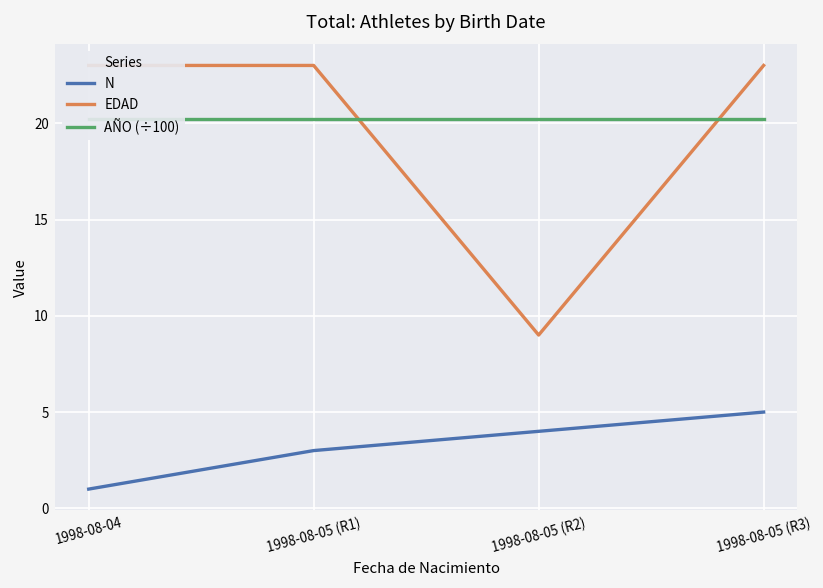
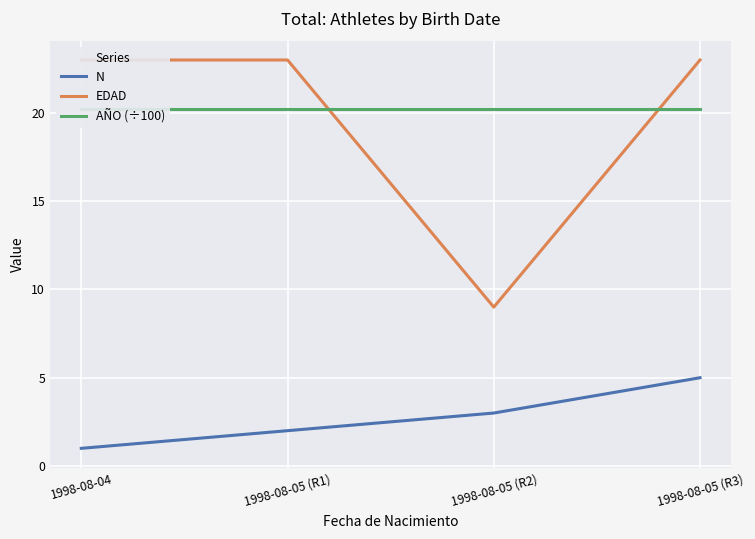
N, 1998-08-05 (R1): 3 -> 2
N, 1998-08-05 (R2): 4 -> 3
